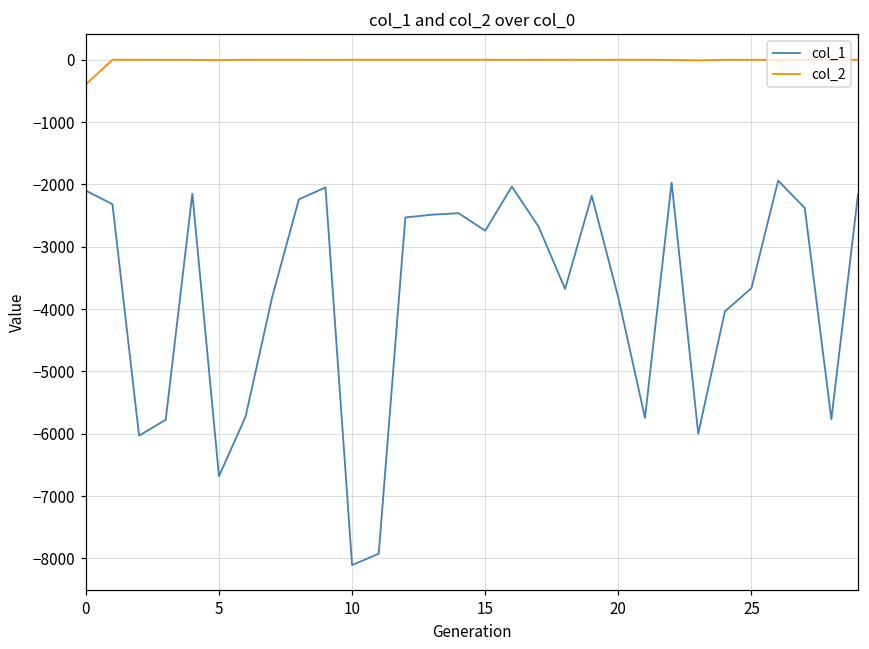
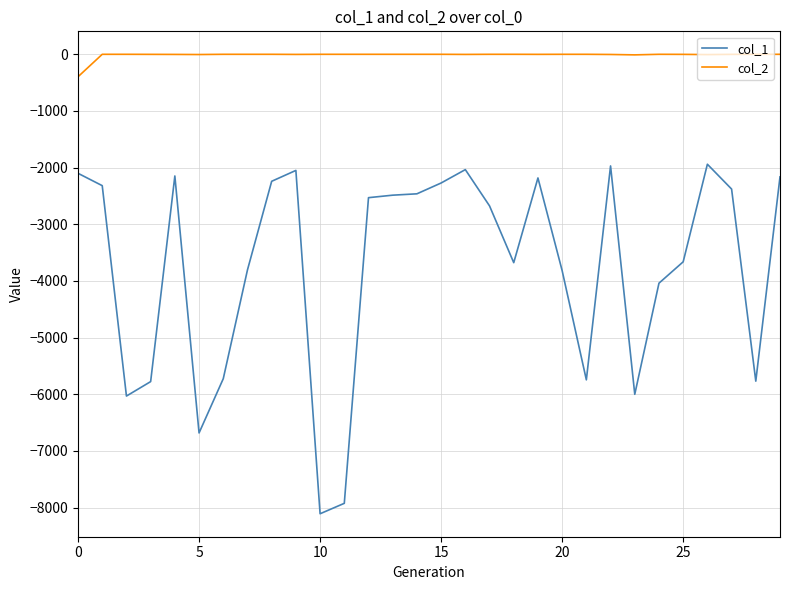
col_1, 15: -2700 -> -2300
